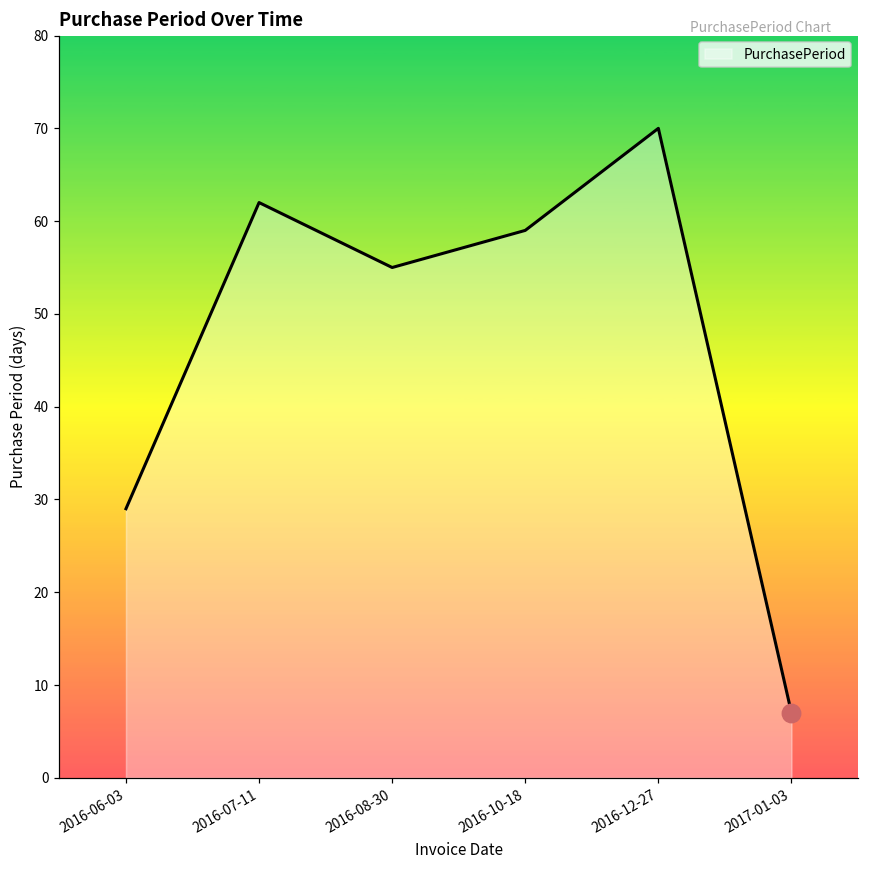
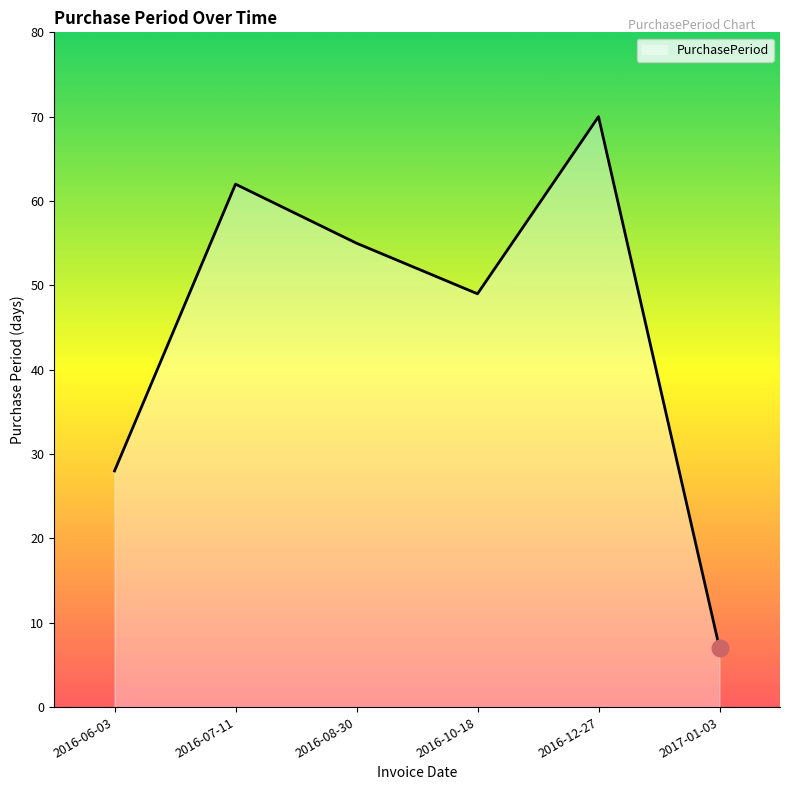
PurchasePeriod, 2016-06-03: 29 -> 28
PurchasePeriod, 2016-10-18: 59 -> 49
